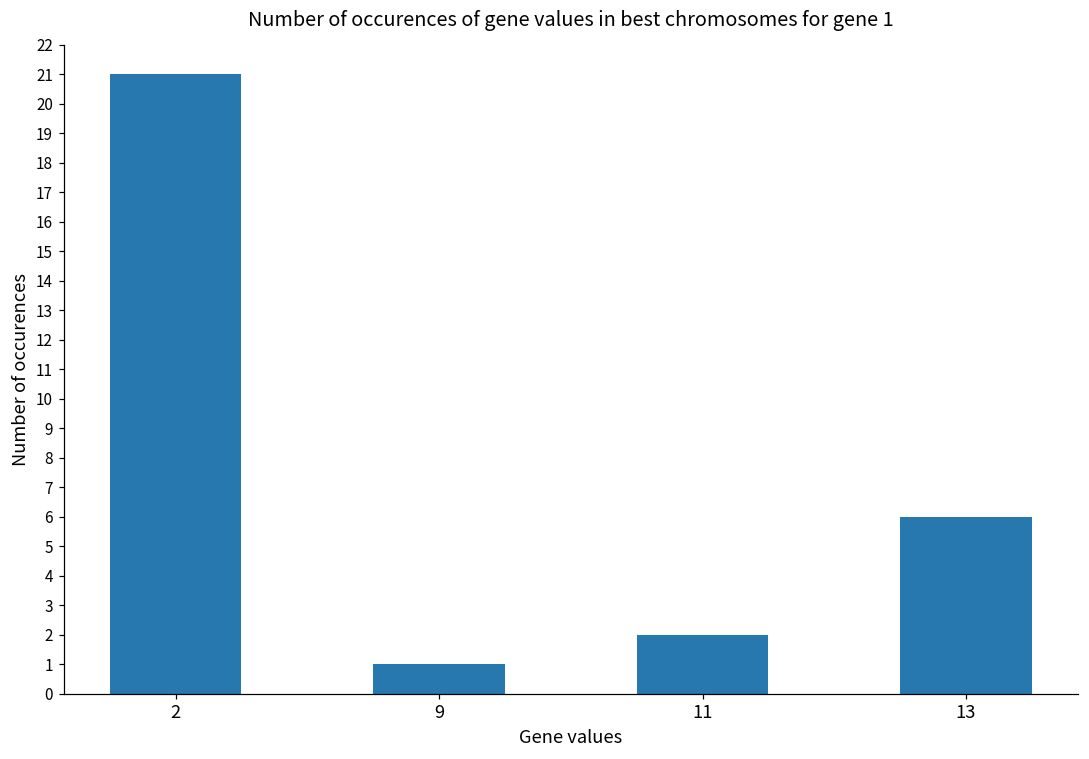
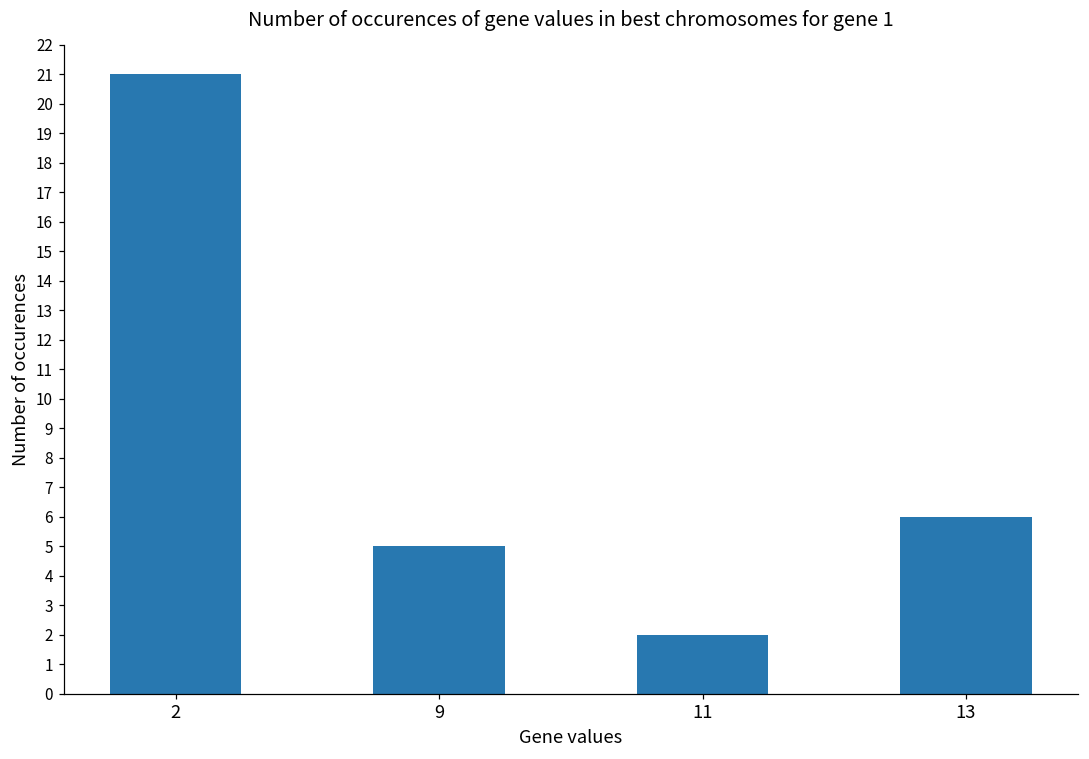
9: 1 -> 5
